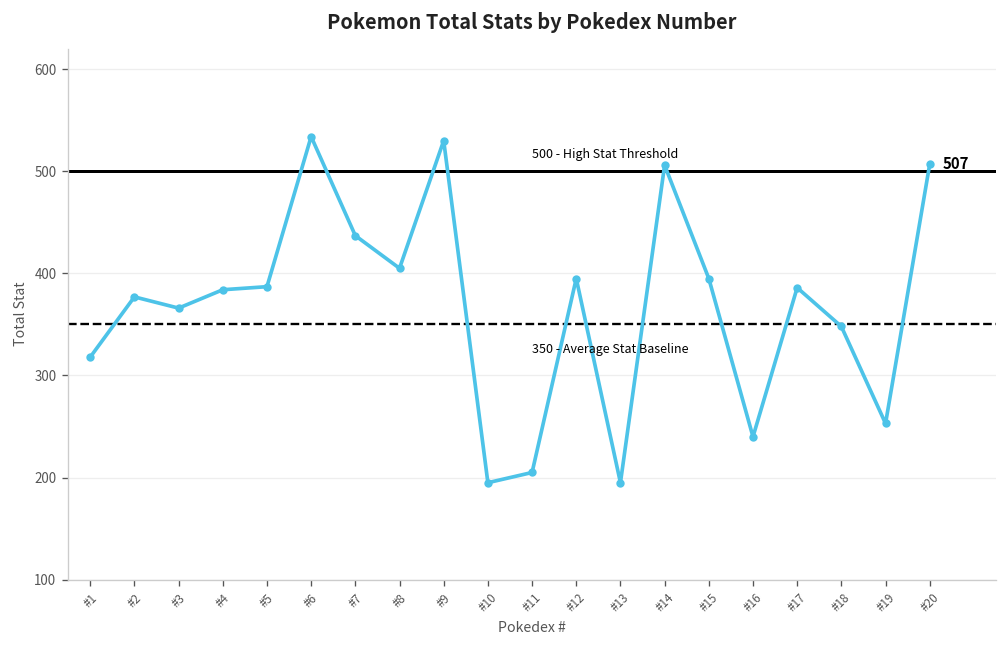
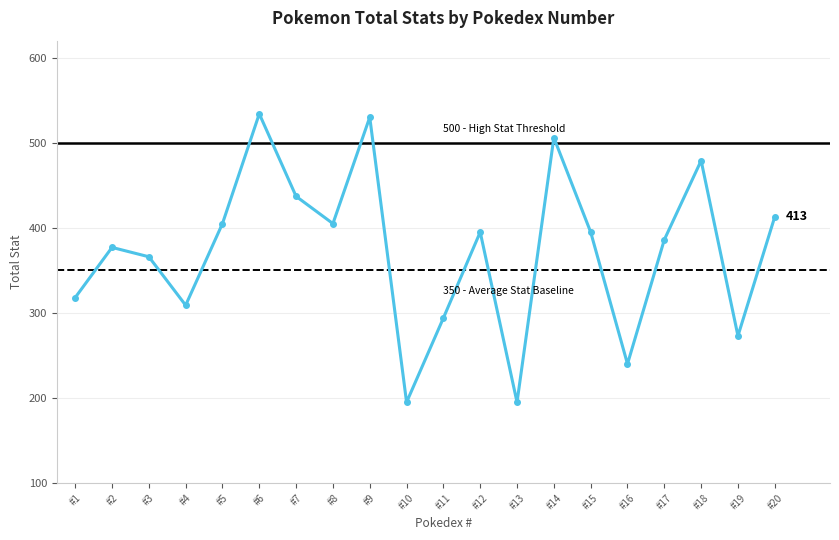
#4: 380 -> 310
#5: 390 -> 410
#11: 210 -> 290
#18: 350 -> 480
#19: 250 -> 270
#20: 507 -> 413
